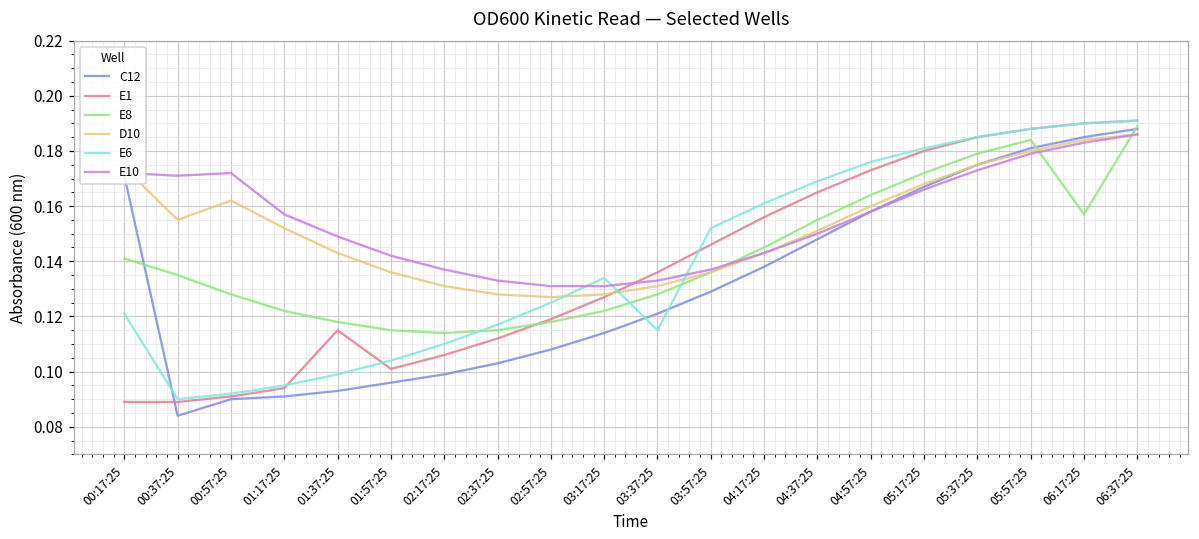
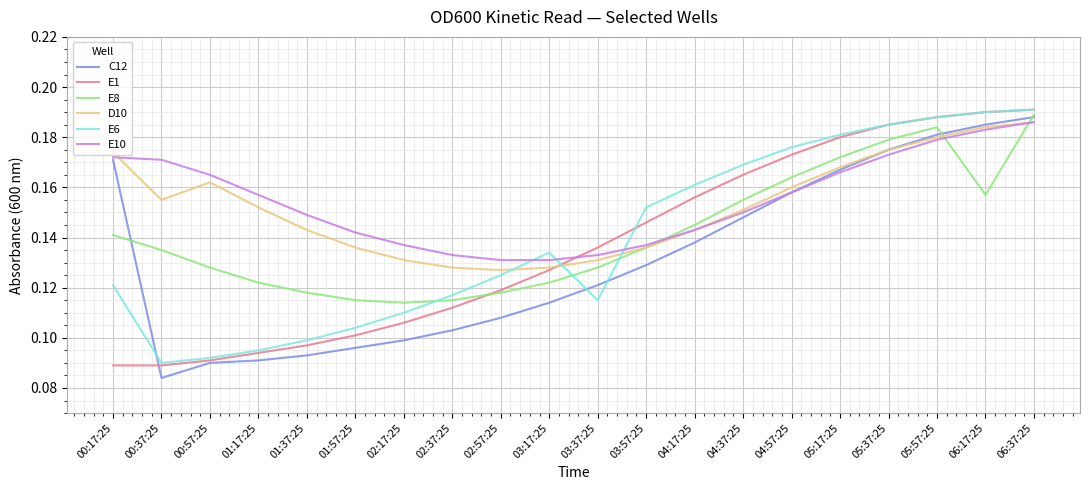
E10, 00:57:25: 0.172 -> 0.165
E1, 01:37:25: 0.115 -> 0.097
